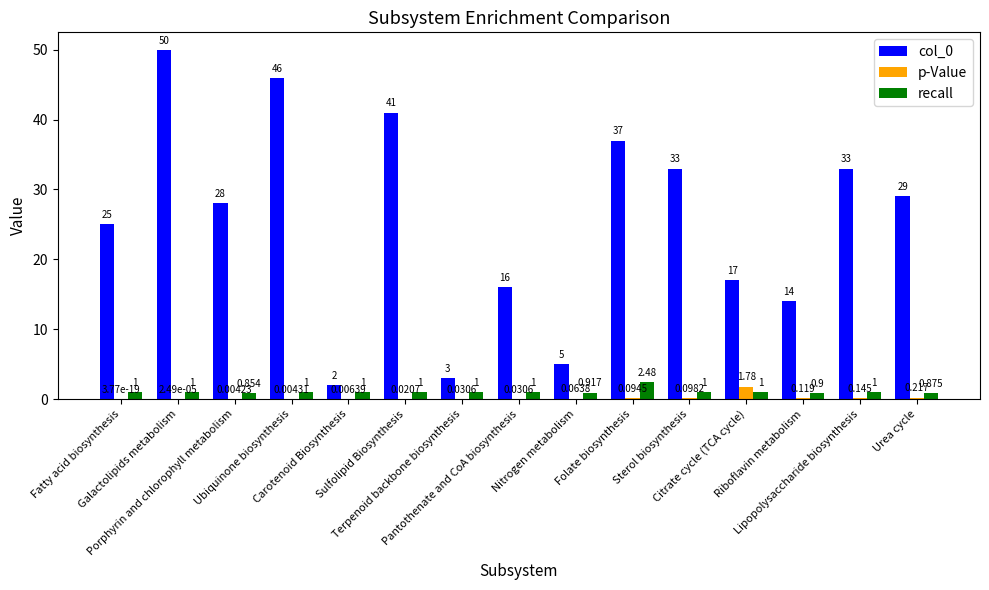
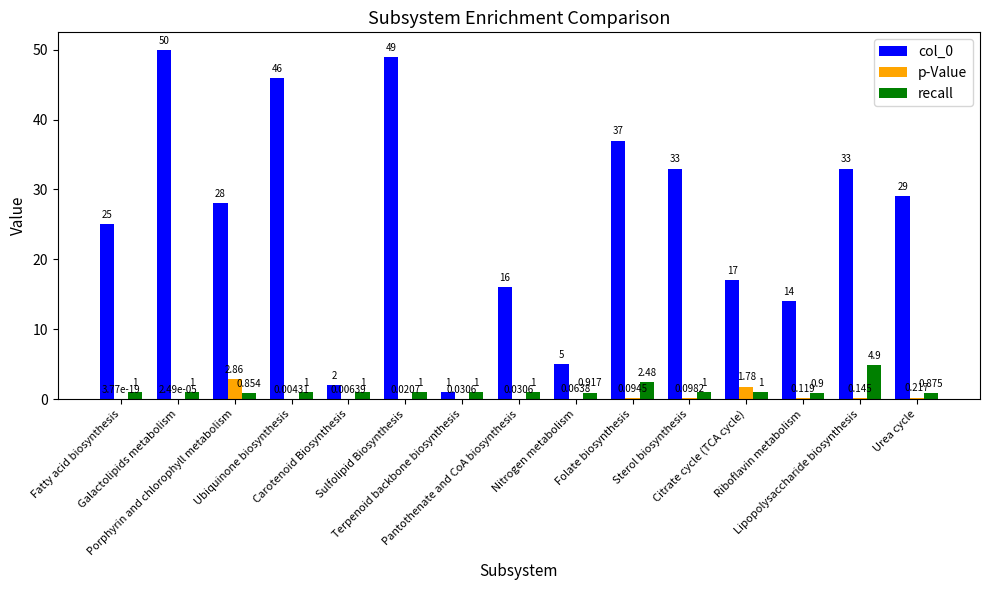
p-Value, Porphyrin and chlorophyll metabolism: 0.00423 -> 2.86
col_0, Sulfolipid Biosynthesis: 41 -> 49
col_0, Terpenoid backbone biosynthesis: 3 -> 1
recall, Lipopolysaccharide biosynthesis: 1 -> 4.9
